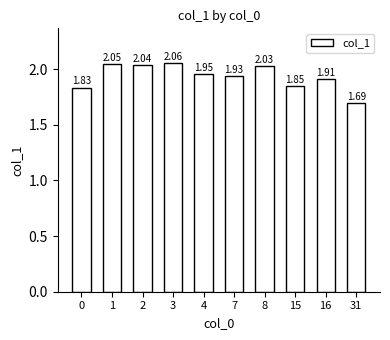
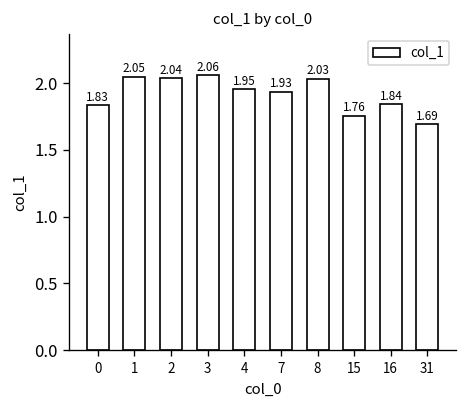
15: 1.85 -> 1.76
16: 1.91 -> 1.84
